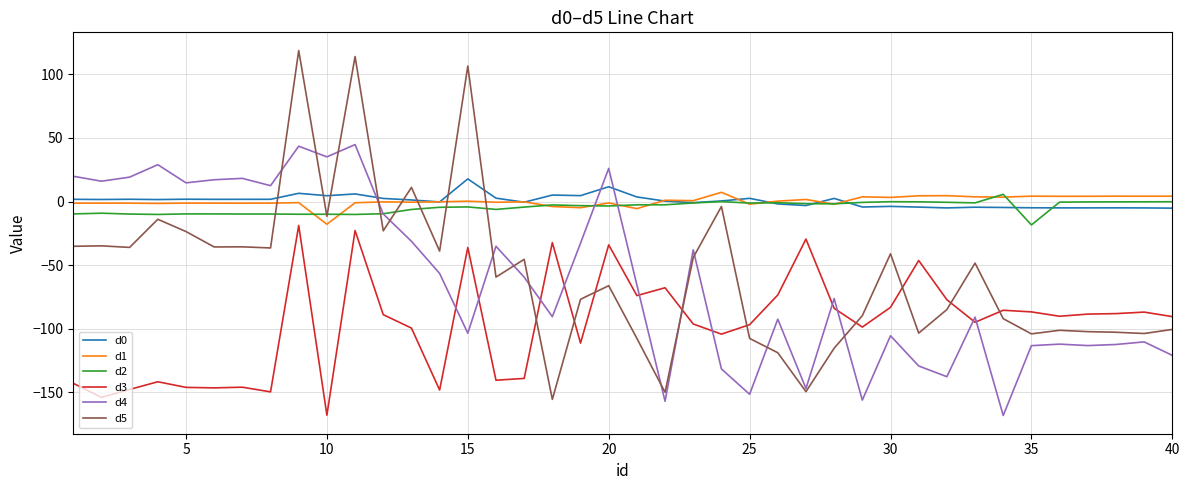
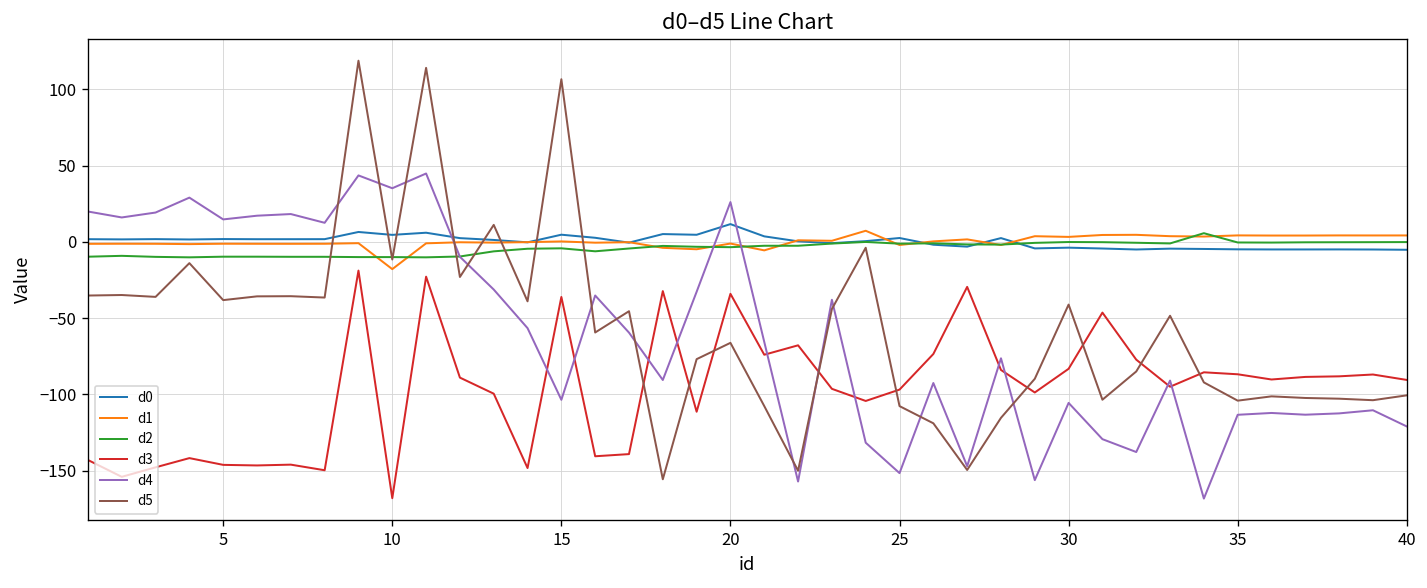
d5, 5: -24 -> -38
d0, 15: 18 -> 5
d2, 35: -18 -> 0
